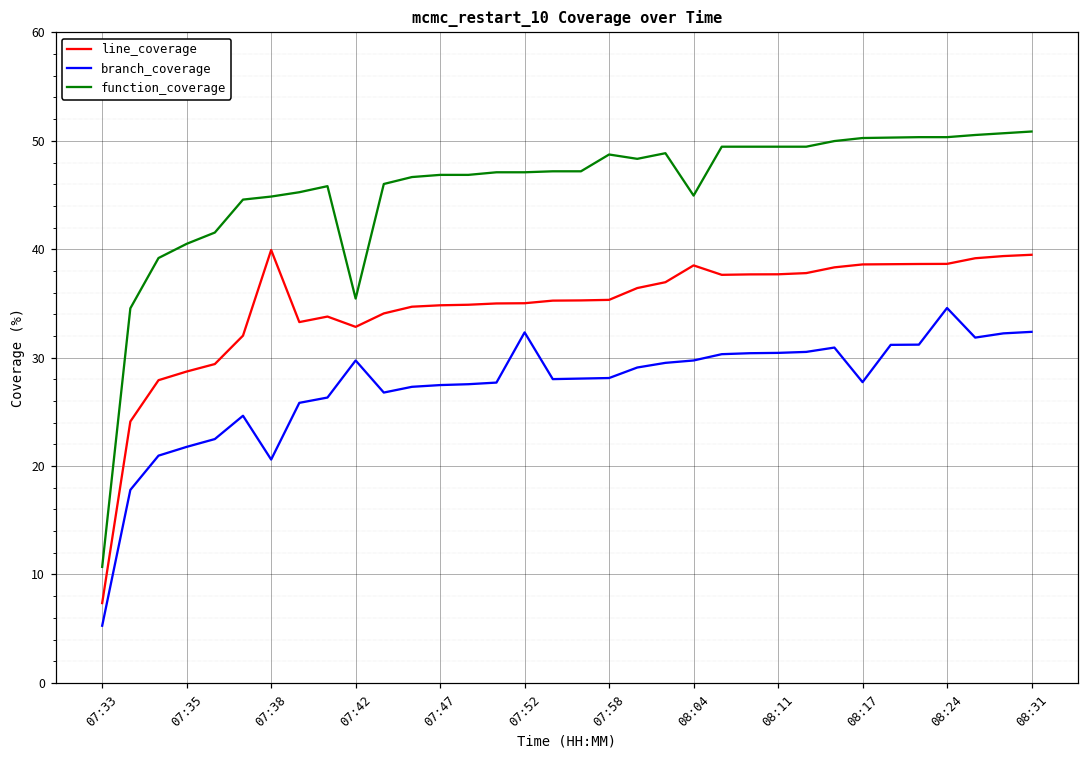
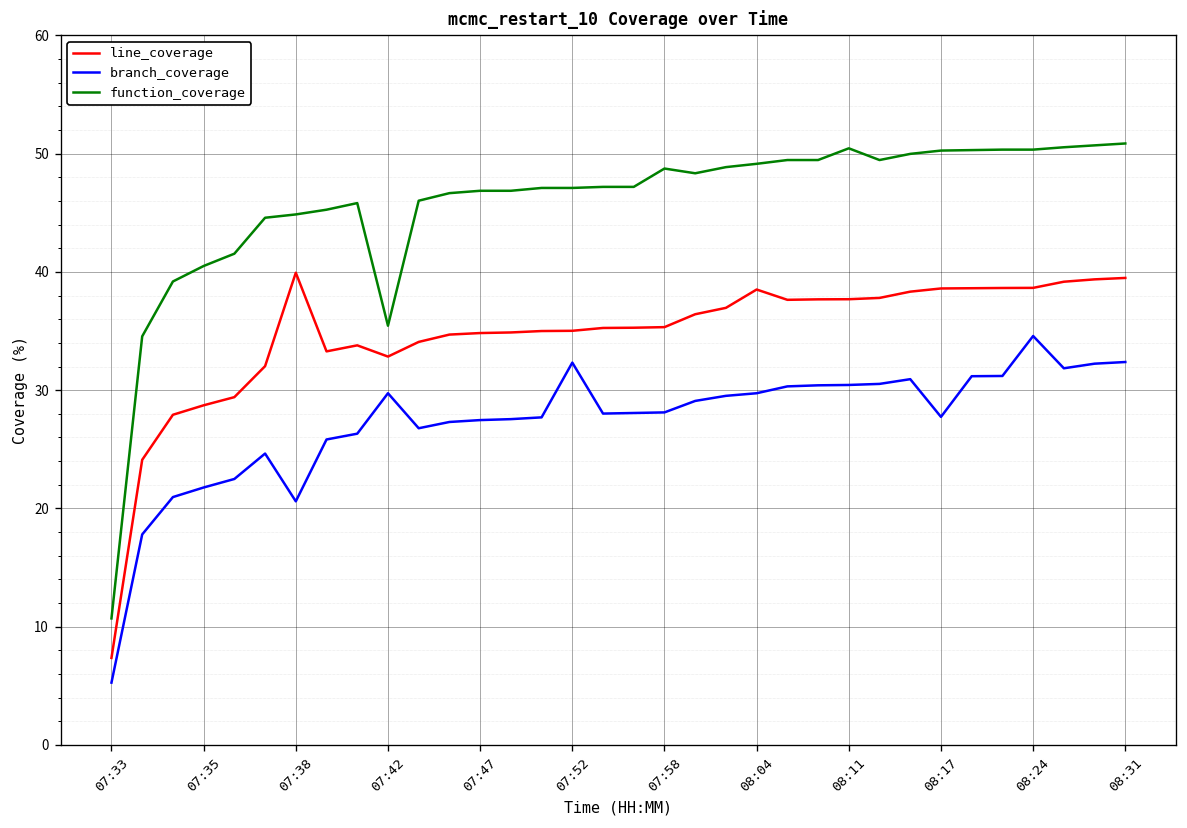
function_coverage, 08:04: 45 -> 49
function_coverage, 08:11: 49 -> 50
